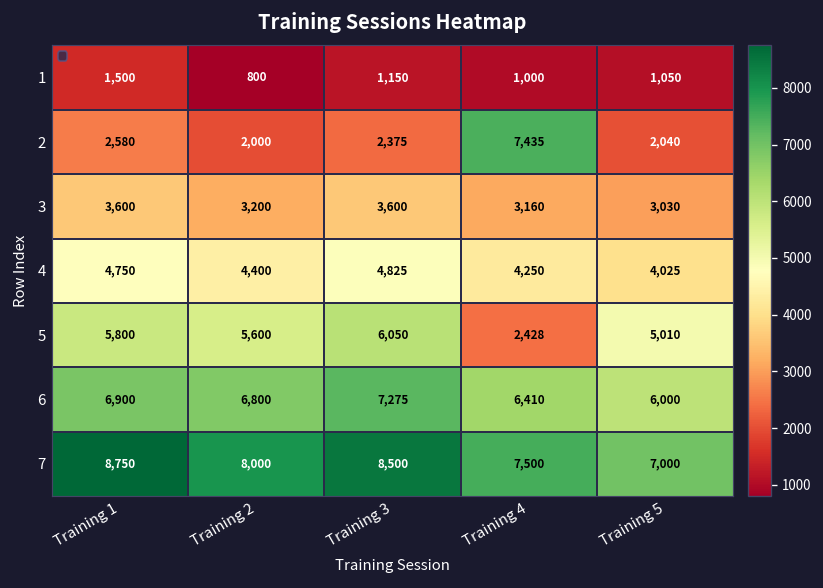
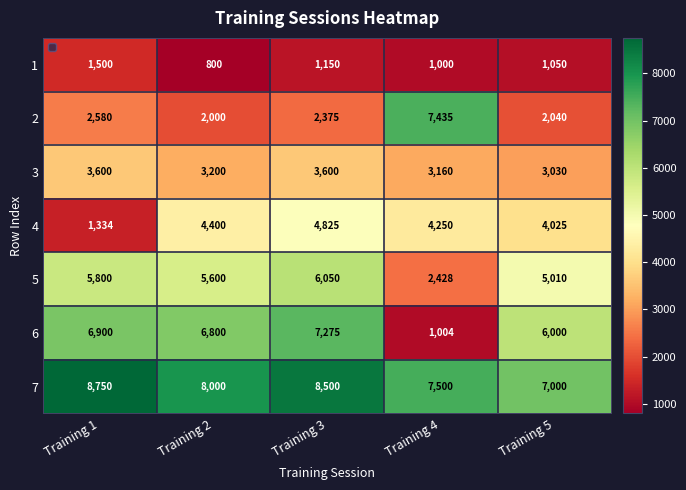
4, Training 1: 4,750 -> 1,334
6, Training 4: 6,410 -> 1,004
